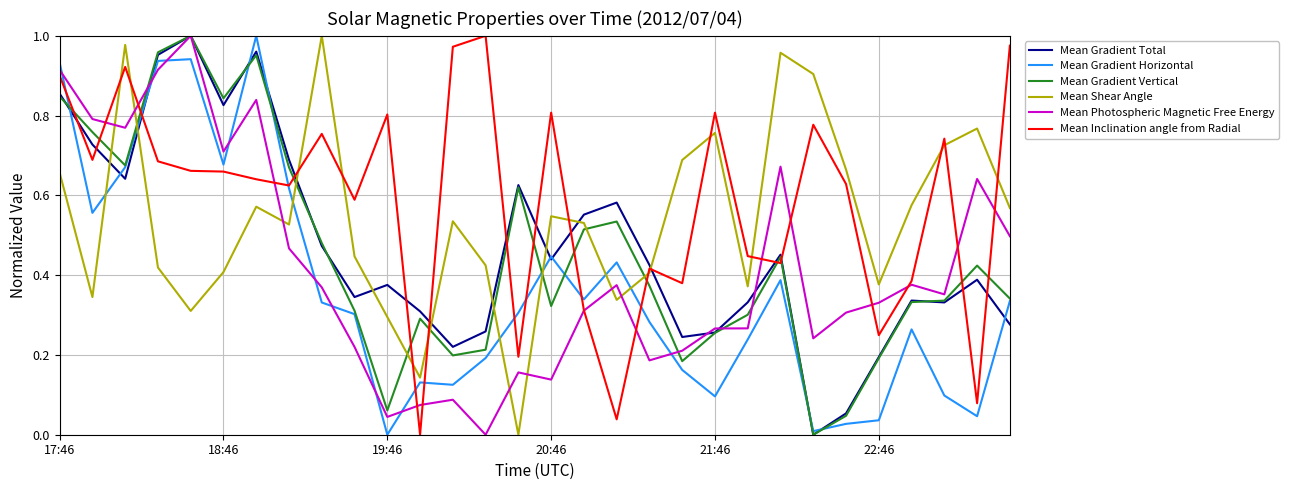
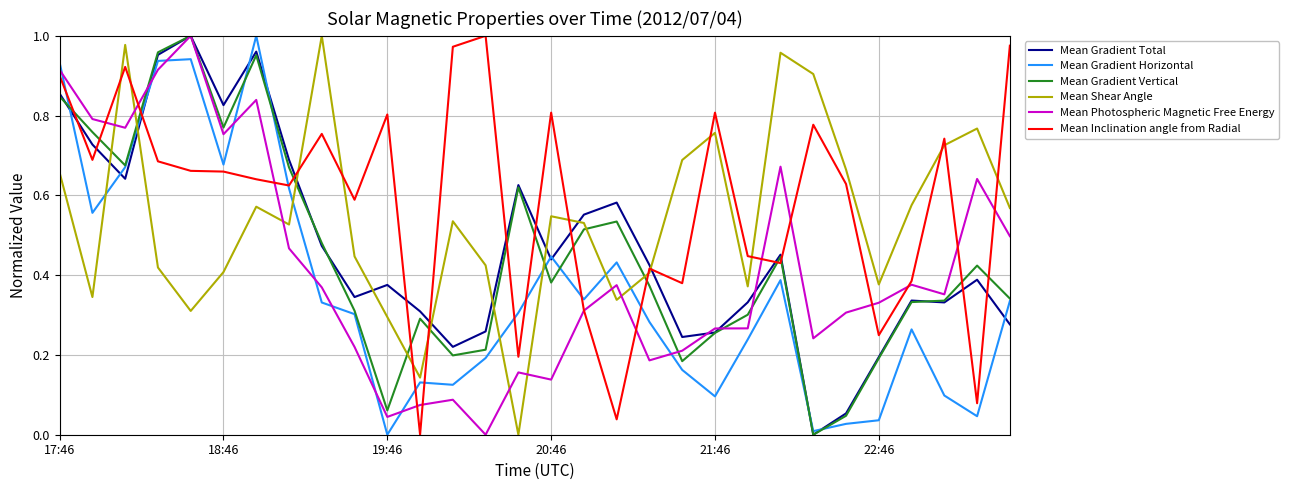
Mean Gradient Vertical, 18:46: 0.84 -> 0.77
Mean Photospheric Magnetic Free Energy, 18:46: 0.71 -> 0.75
Mean Gradient Vertical, 20:46: 0.32 -> 0.38
